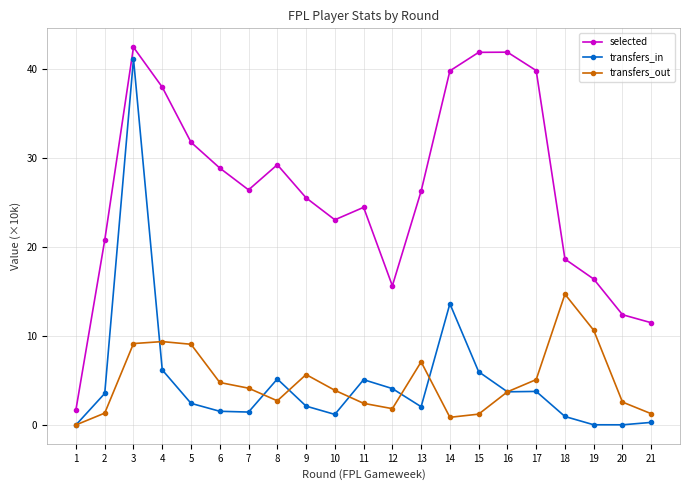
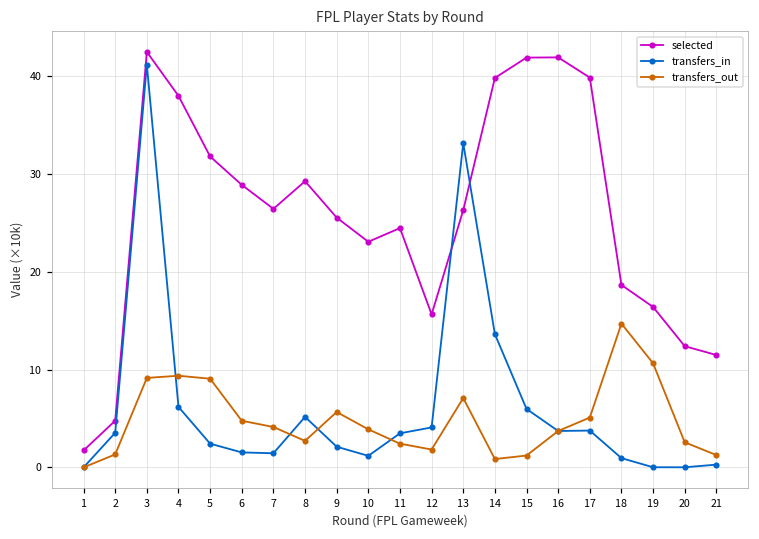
selected, 2: 21 -> 5
transfers_in, 11: 5 -> 3
transfers_in, 13: 2 -> 33
